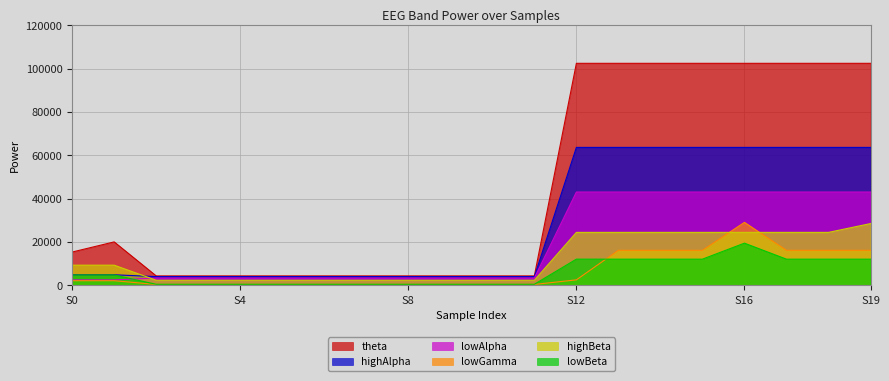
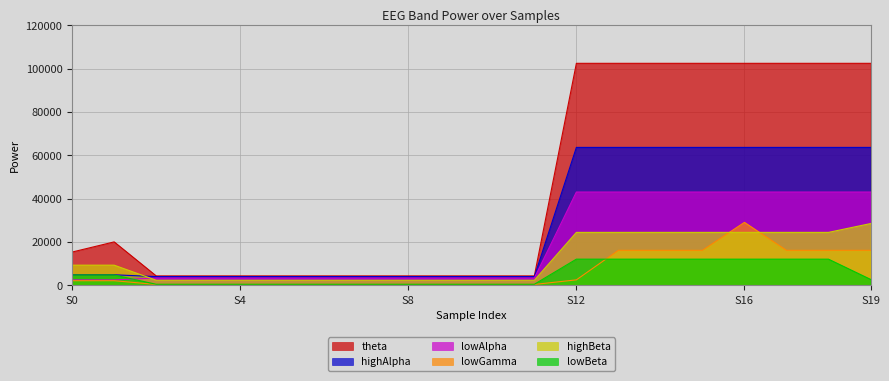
lowBeta, S16: 19000 -> 12000
lowBeta, S19: 12000 -> 3000
